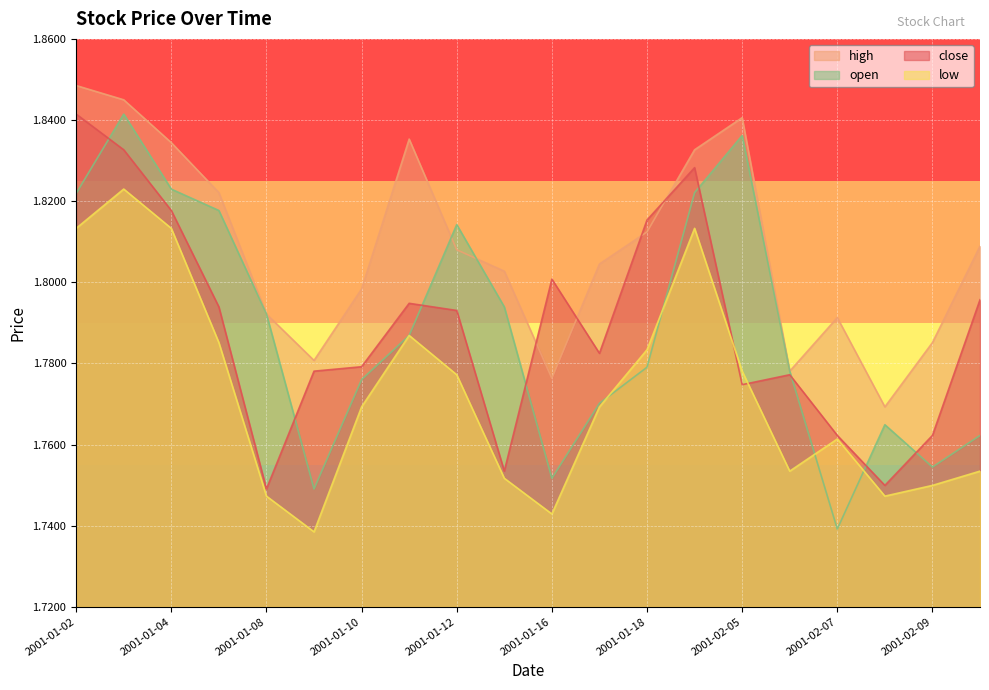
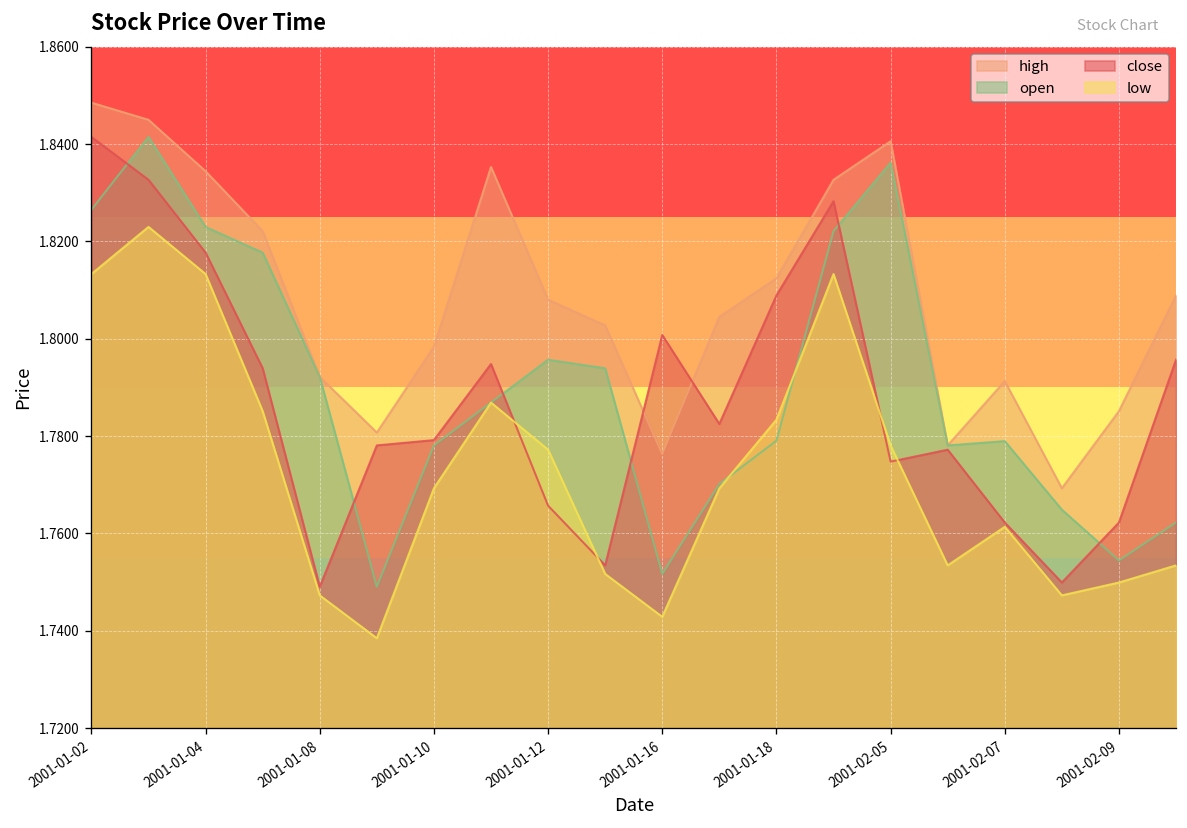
open, 2001-01-02: 1.822 -> 1.826
open, 2001-01-10: 1.776 -> 1.778
open, 2001-01-12: 1.814 -> 1.796
close, 2001-01-12: 1.793 -> 1.766
close, 2001-01-18: 1.815 -> 1.809
open, 2001-02-07: 1.739 -> 1.779
